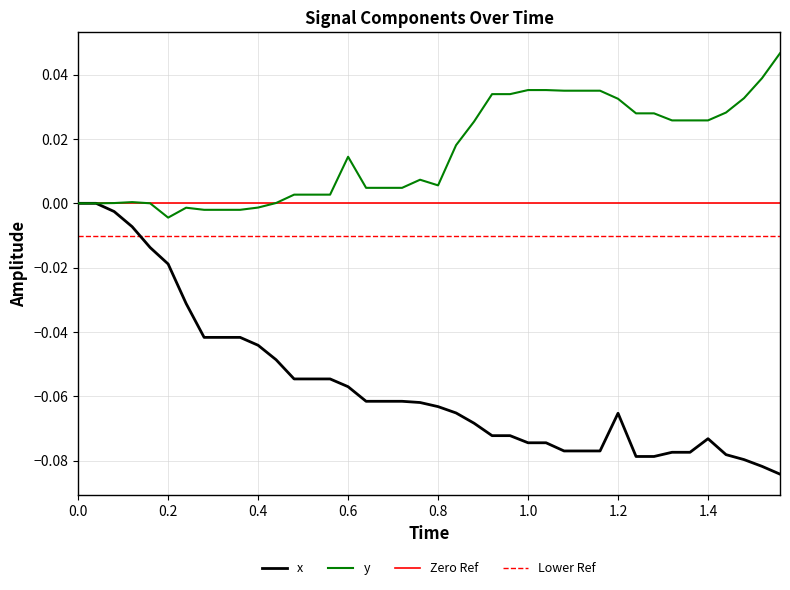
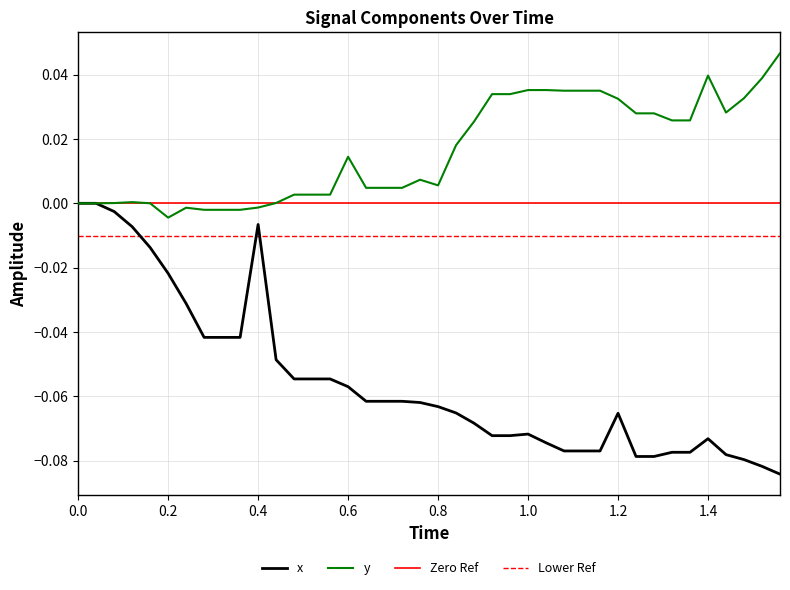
x, 0.2: -0.019 -> -0.022
x, 0.4: -0.044 -> -0.007
x, 1.0: -0.074 -> -0.072
y, 1.4: 0.026 -> 0.040
